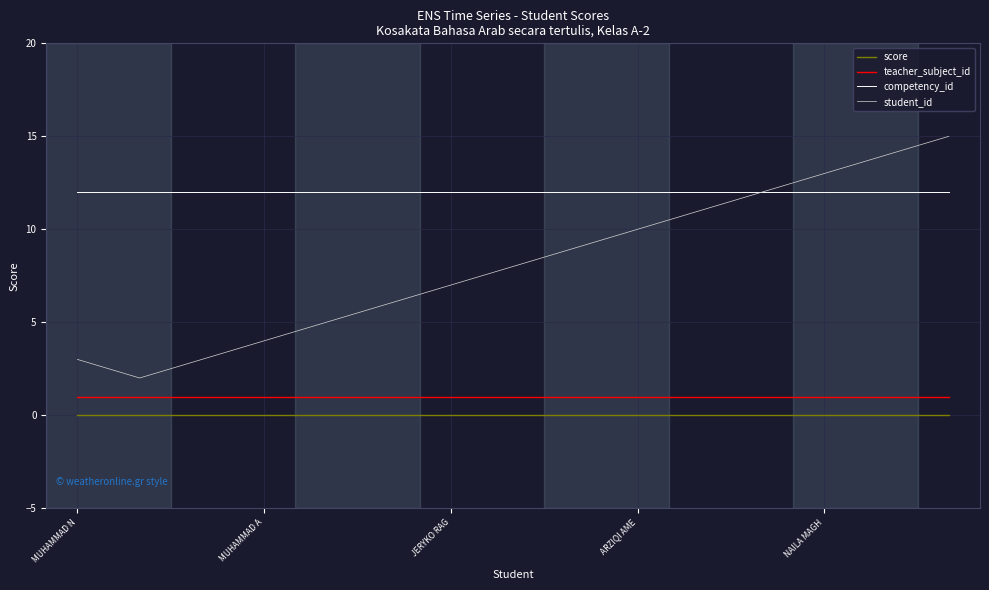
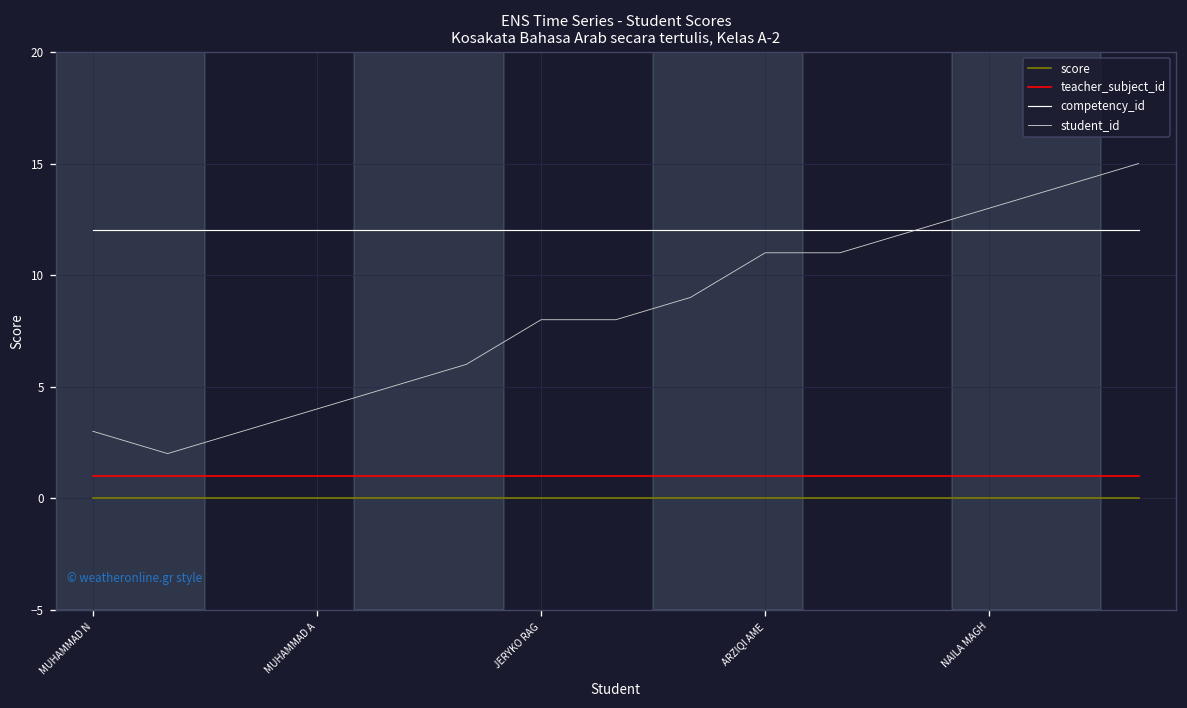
student_id, JERYKO RAG: 7 -> 8
student_id, ARZIQI AME: 10 -> 11
